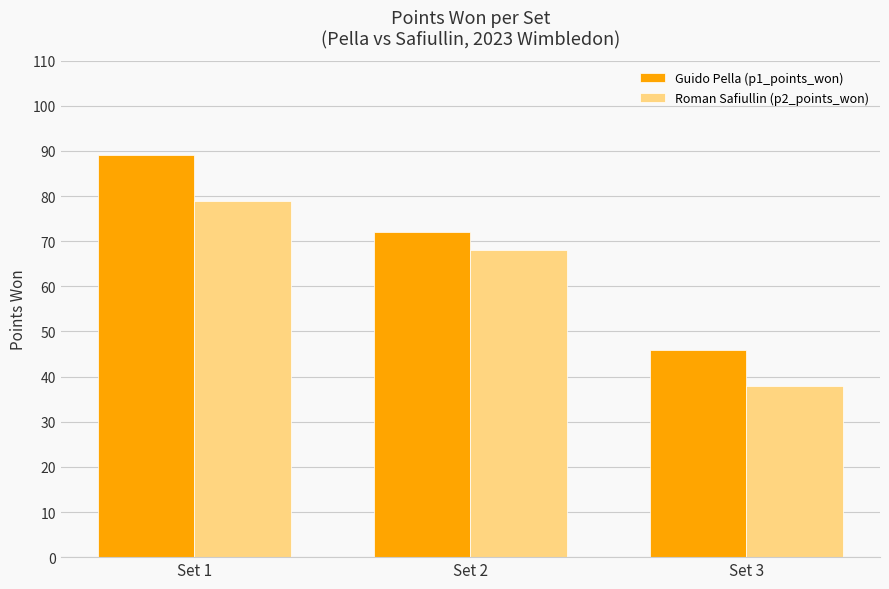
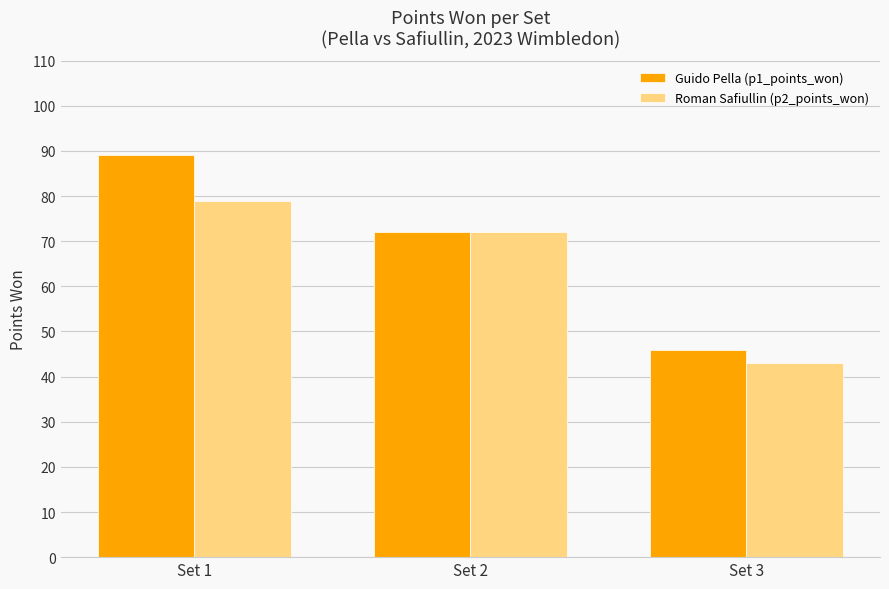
Roman Safiullin (p2_points_won), Set 2: 68 -> 72
Roman Safiullin (p2_points_won), Set 3: 38 -> 43
